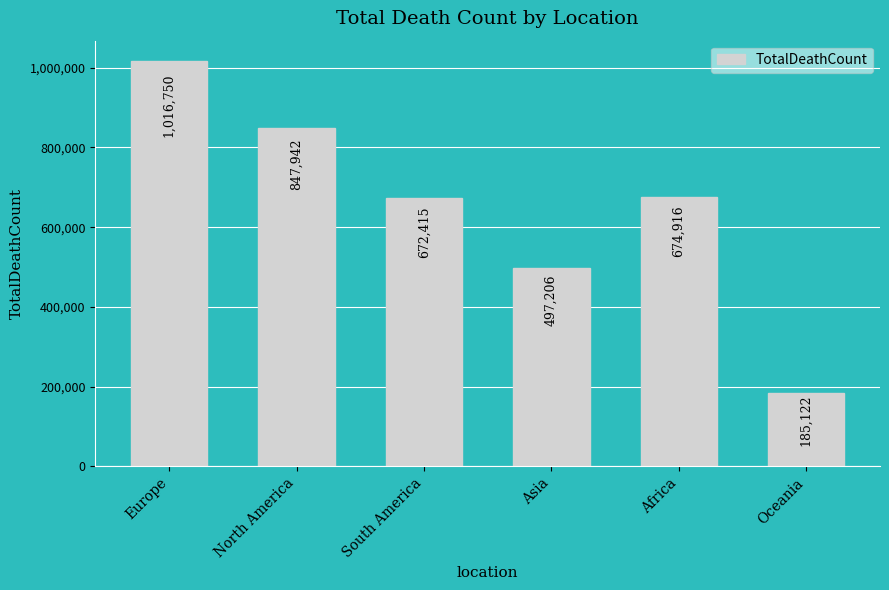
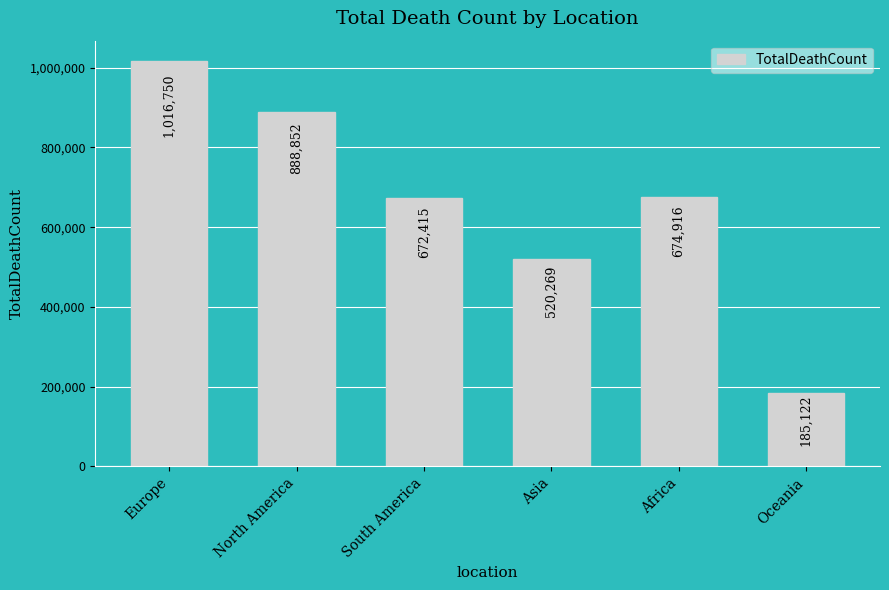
North America: 847,942 -> 888,852
Asia: 497,206 -> 520,269
